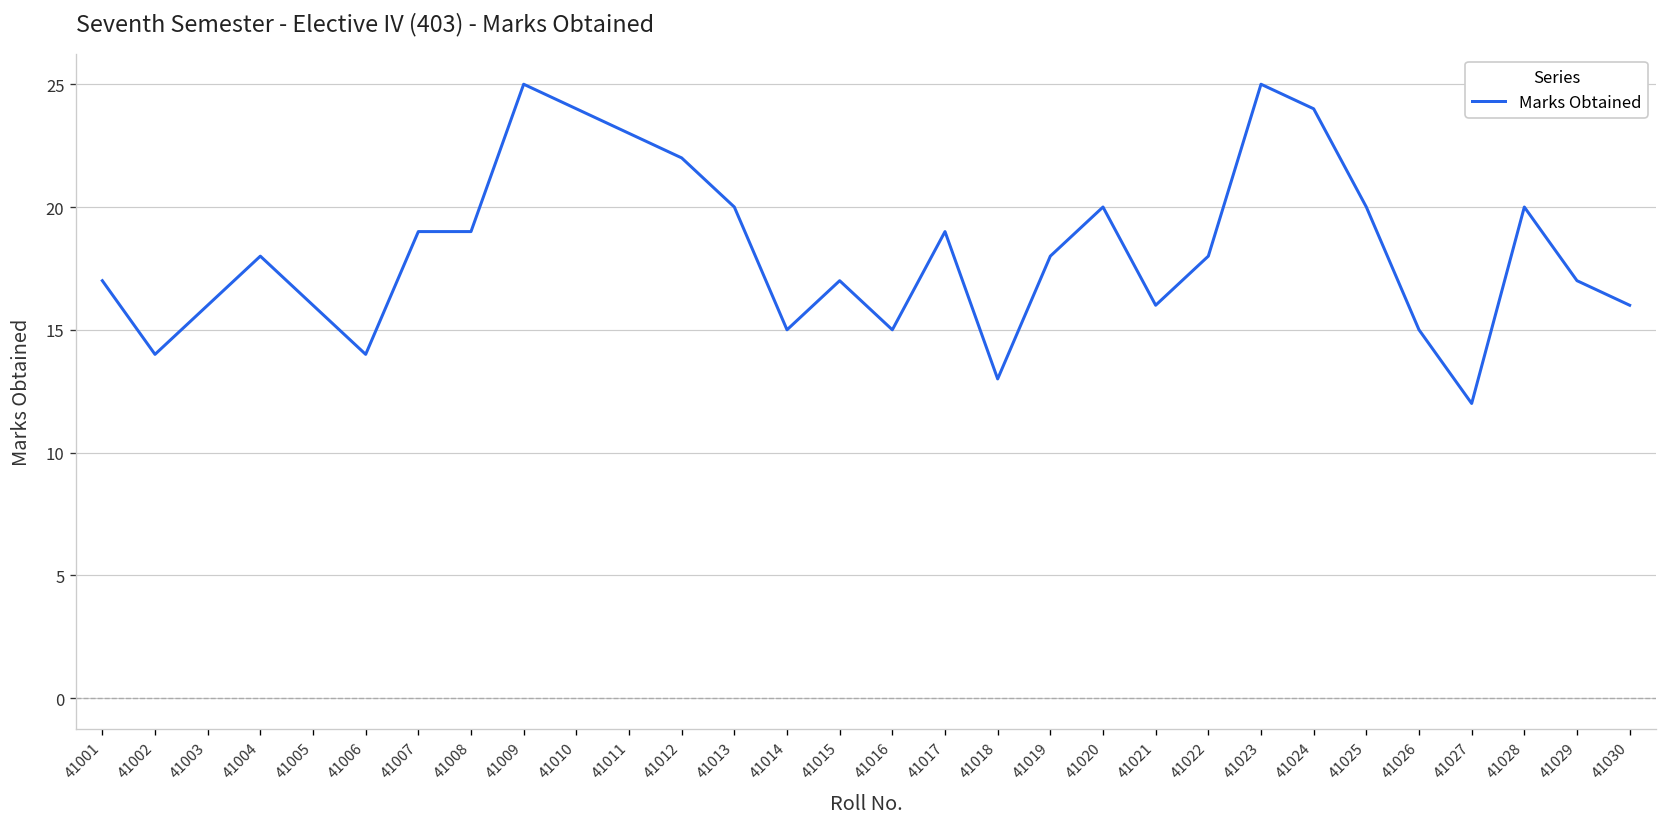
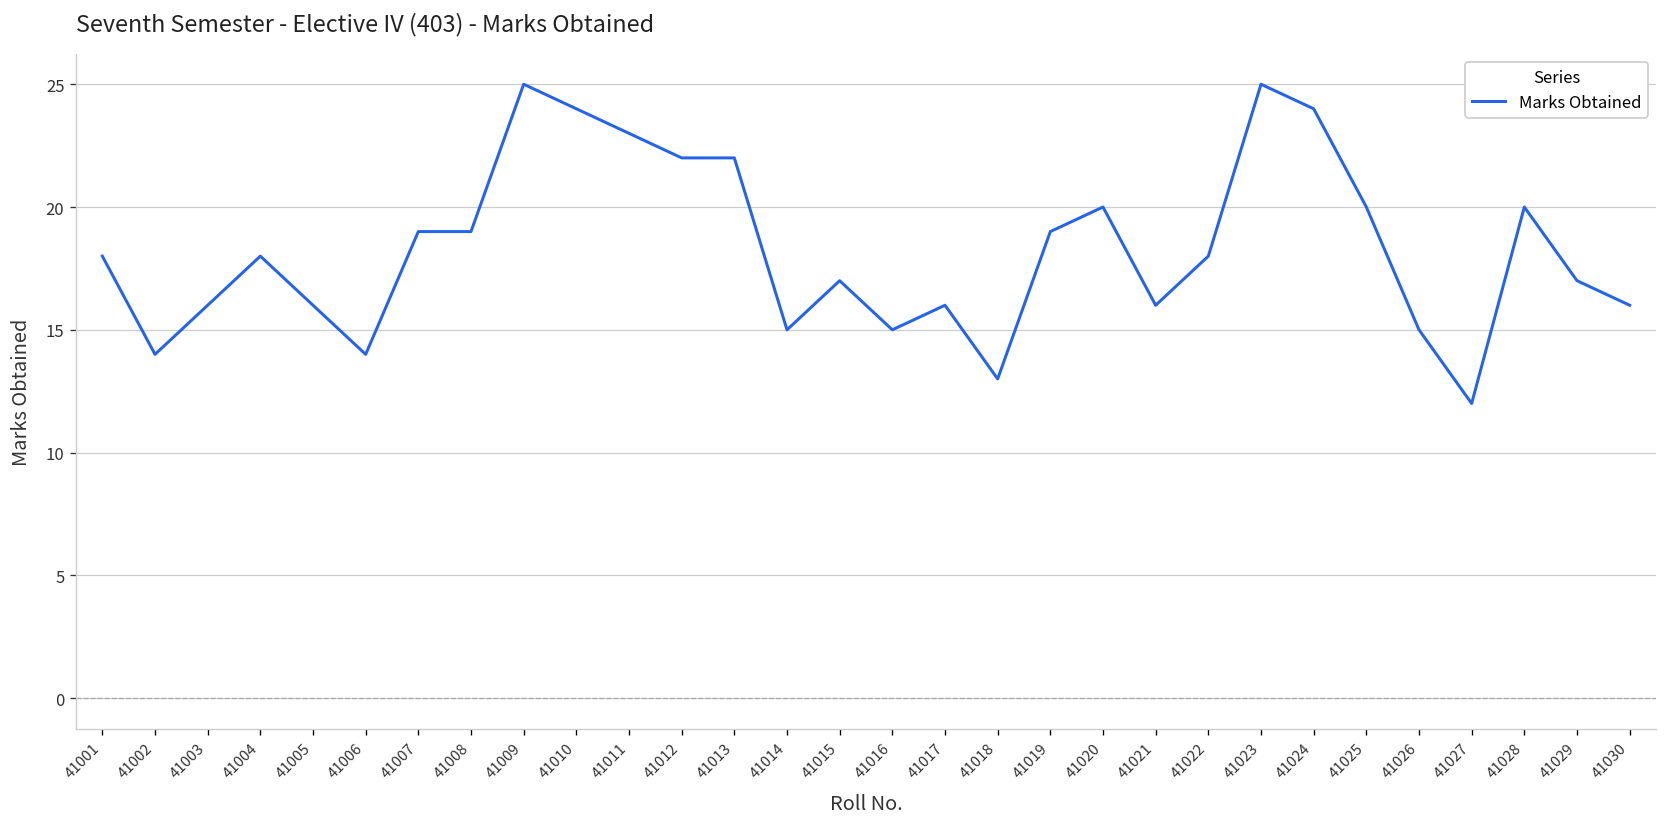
41001: 17 -> 18
41013: 20 -> 22
41017: 19 -> 16
41019: 18 -> 19
